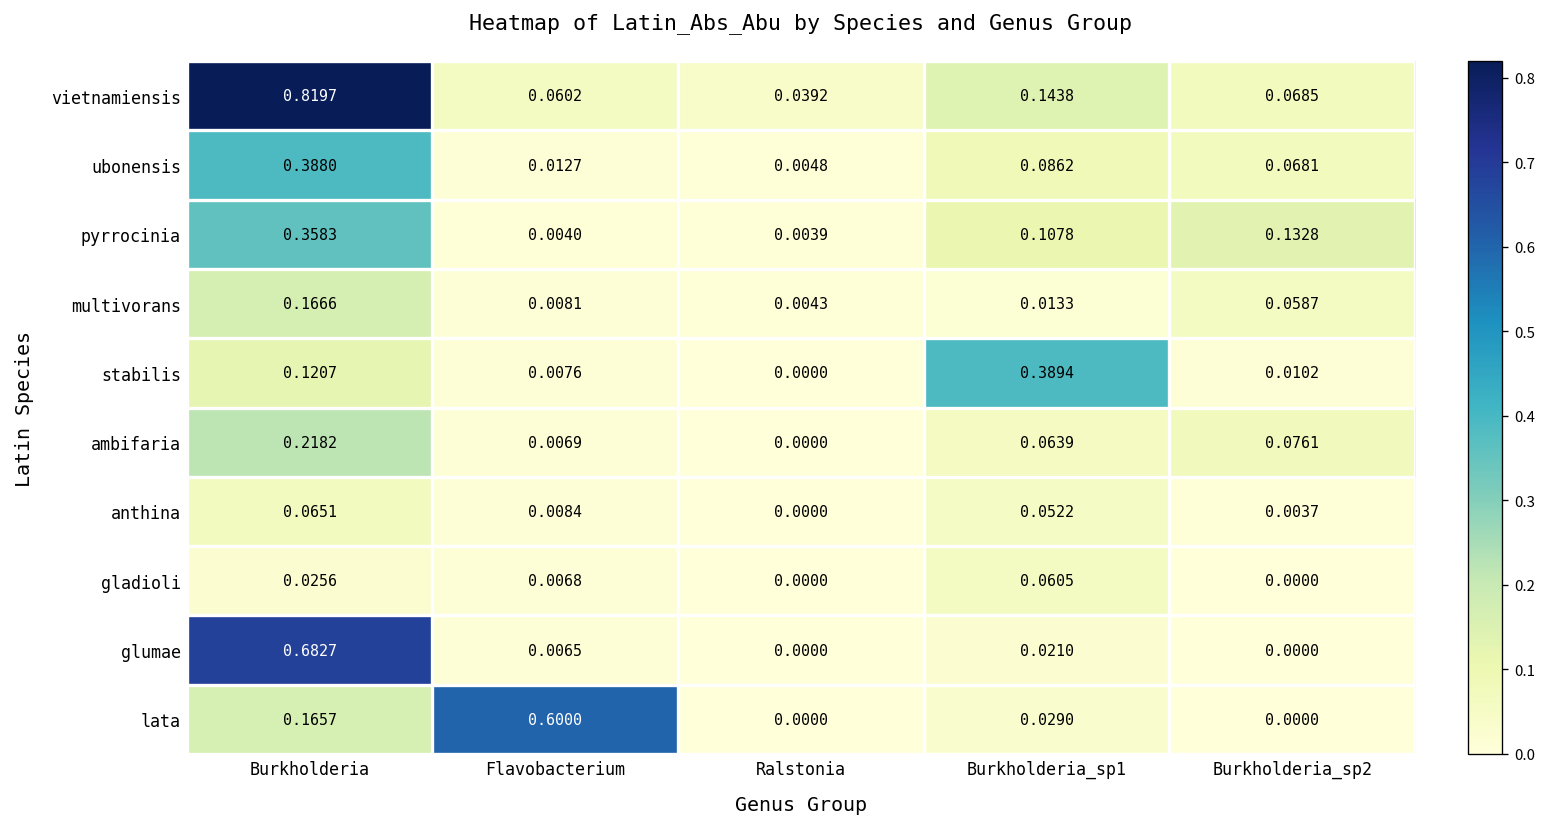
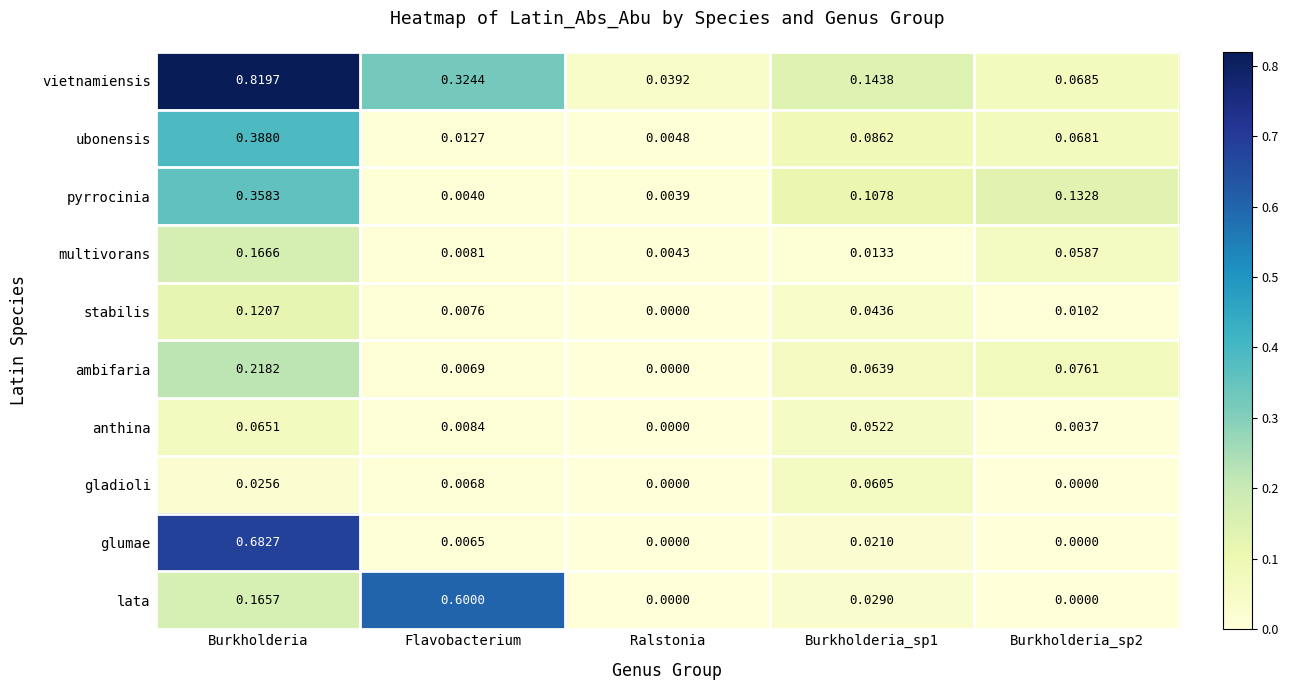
vietnamiensis, Flavobacterium: 0.0602 -> 0.3244
stabilis, Burkholderia_sp1: 0.3894 -> 0.0436
